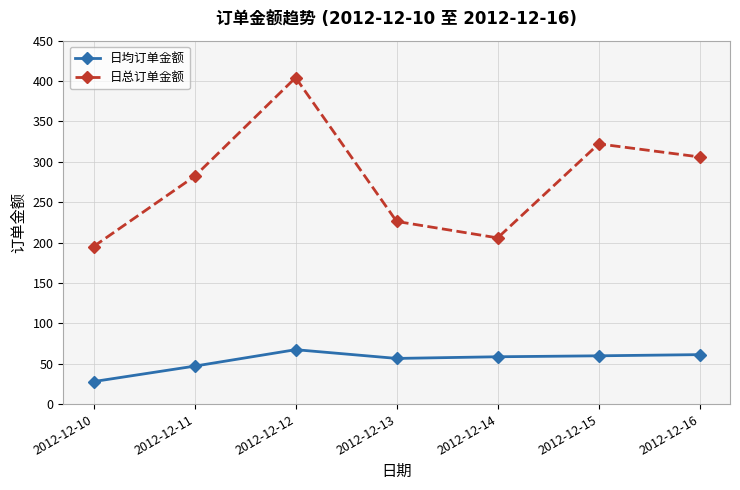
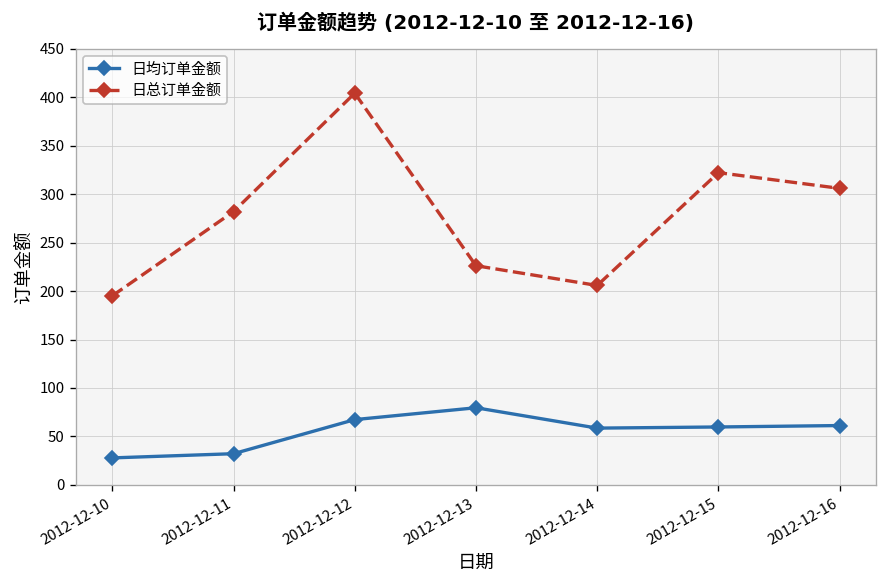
日均订单金额, 2012-12-11: 50 -> 30
日均订单金额, 2012-12-13: 60 -> 80
